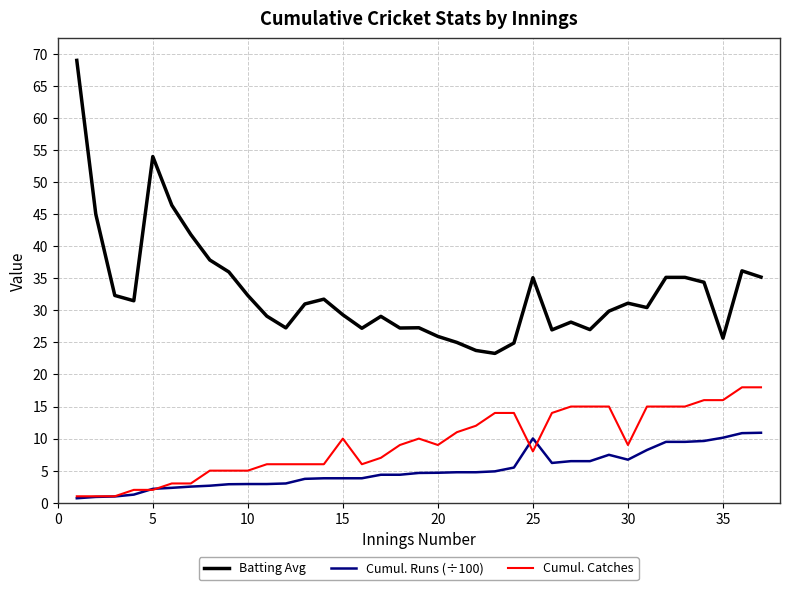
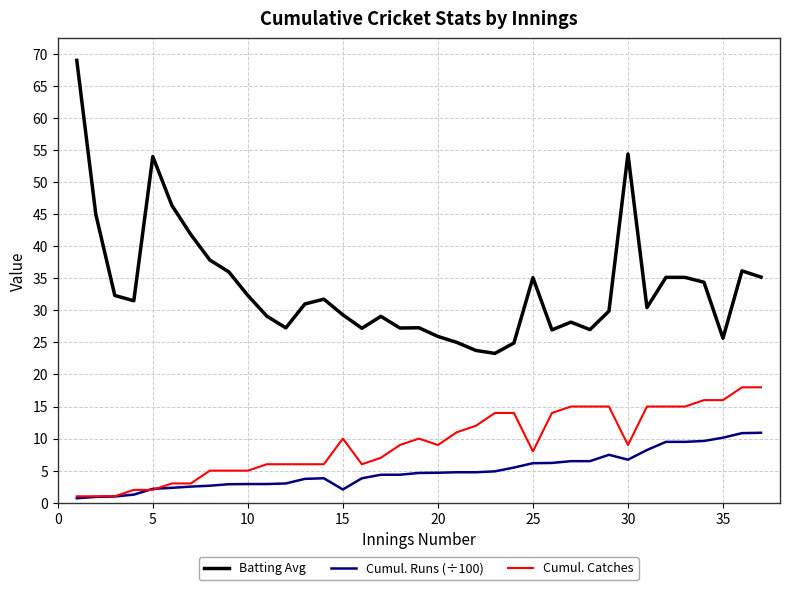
Cumul. Runs (÷100), 15: 4 -> 2
Cumul. Runs (÷100), 25: 10 -> 6
Batting Avg, 30: 31 -> 54
